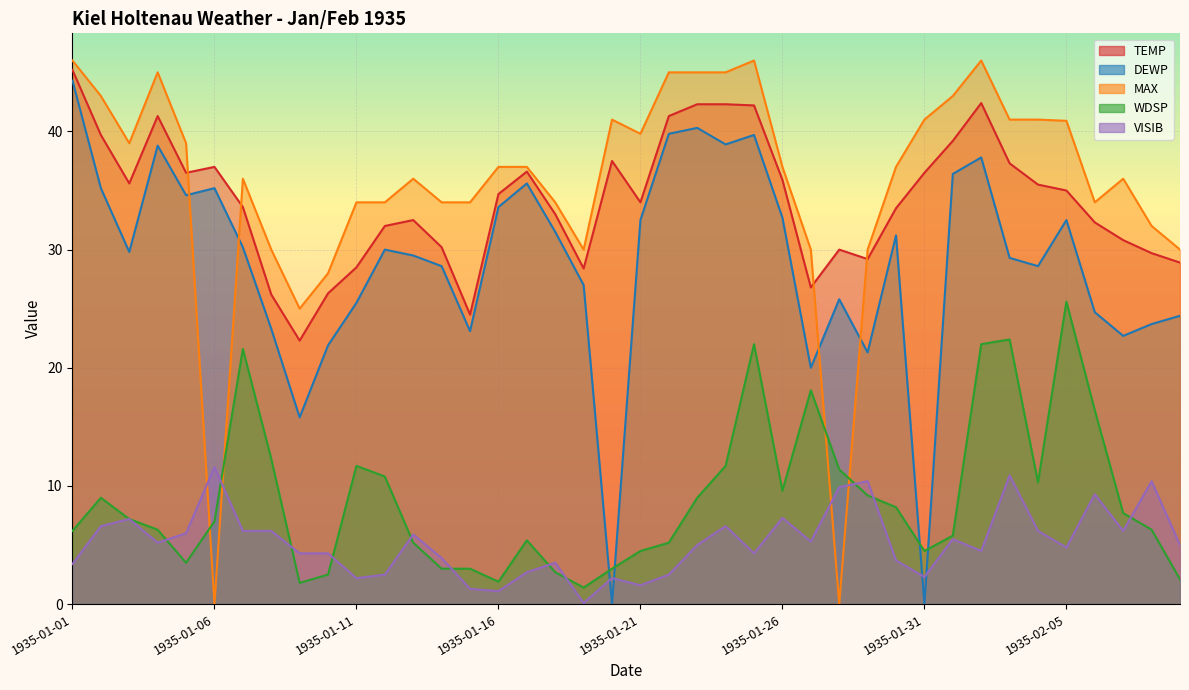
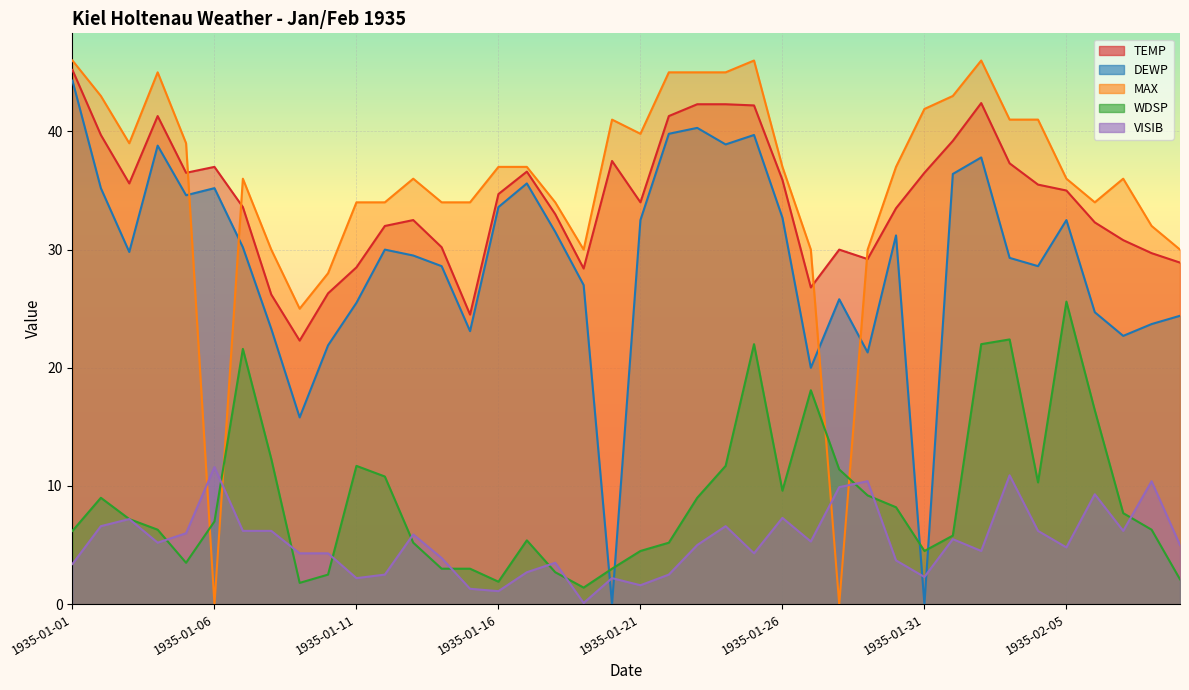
MAX, 1935-01-31: 41.0 -> 41.9
MAX, 1935-02-05: 40.9 -> 36.0
